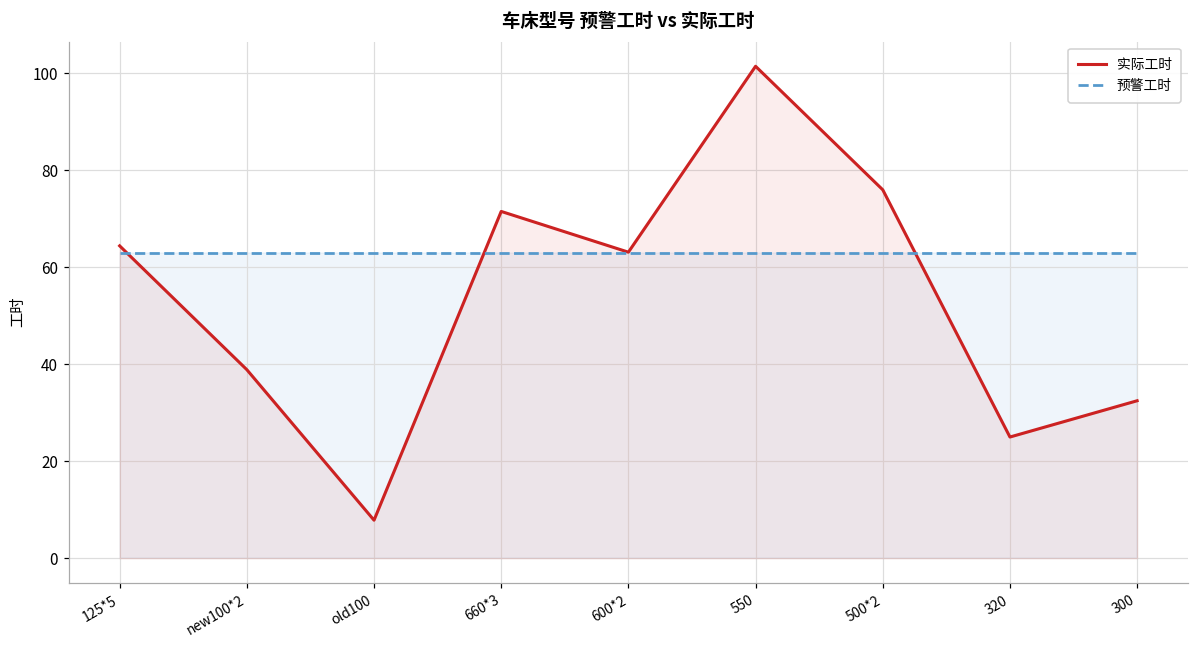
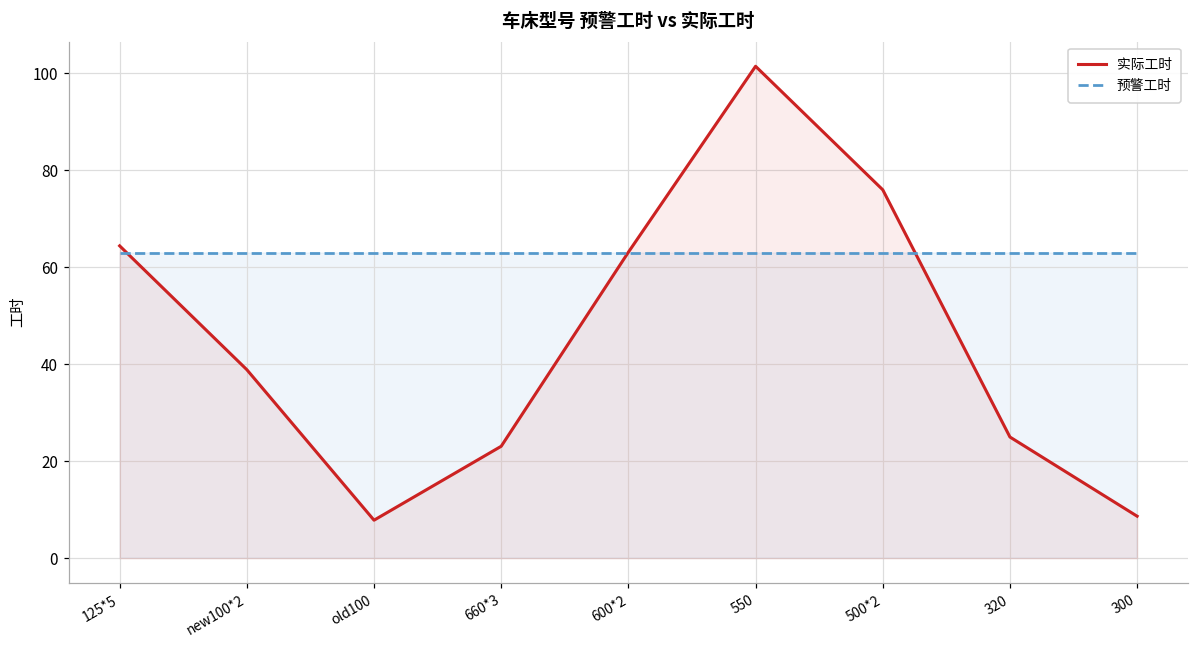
实际工时, 660*3: 72 -> 23
实际工时, 300: 32 -> 9
